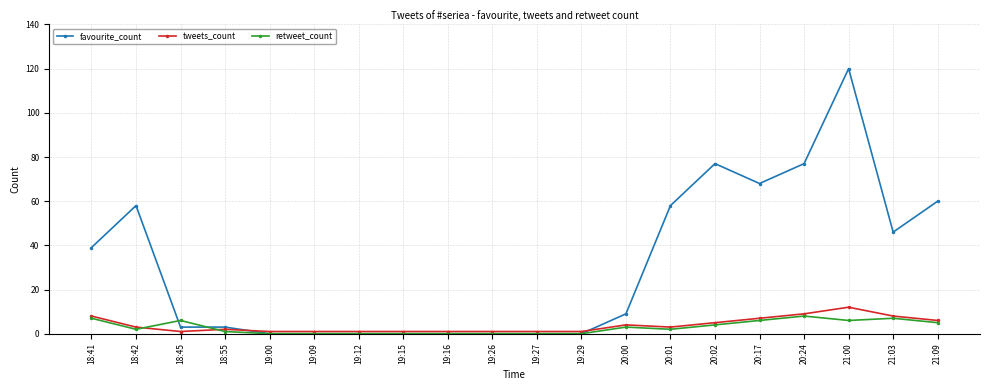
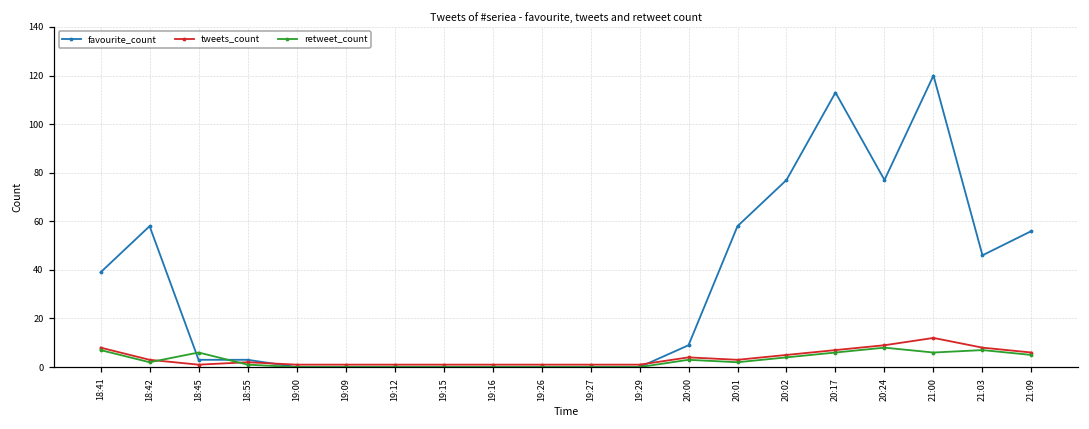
favourite_count, 20:17: 68 -> 113
favourite_count, 21:09: 60 -> 56
